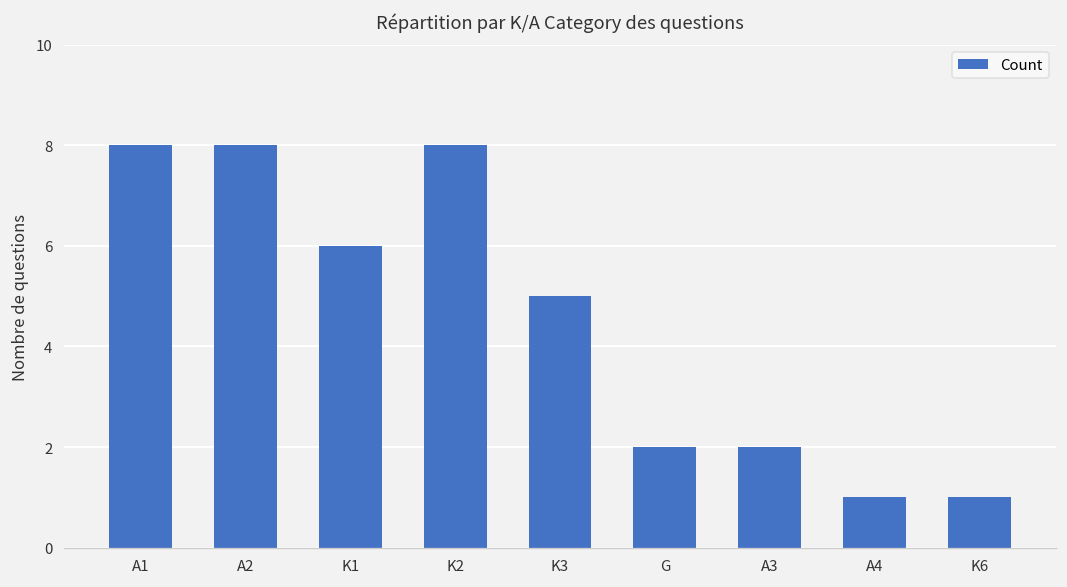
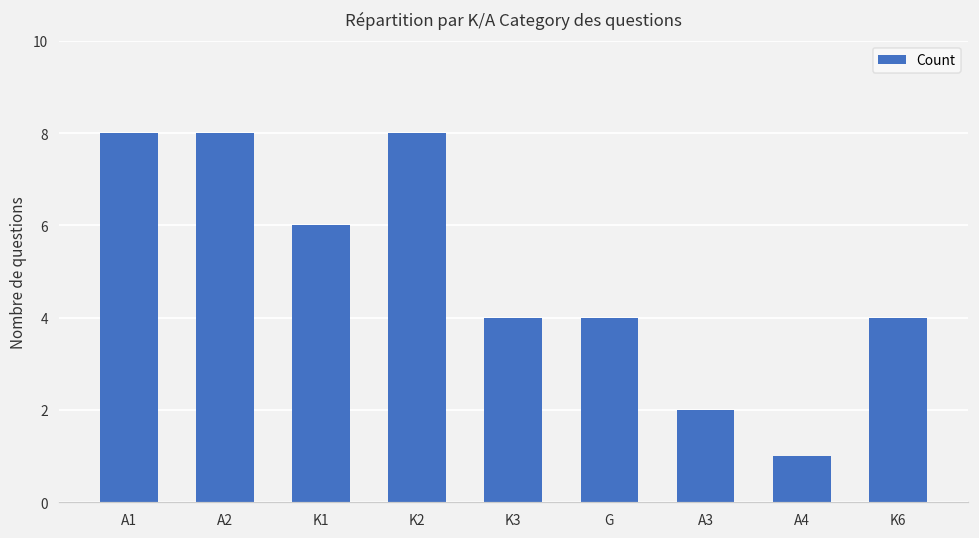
K3: 5 -> 4
G: 2 -> 4
K6: 1 -> 4
